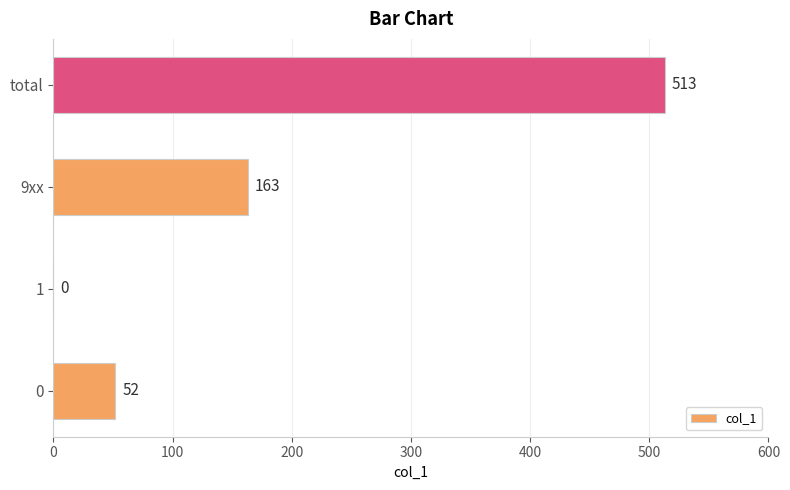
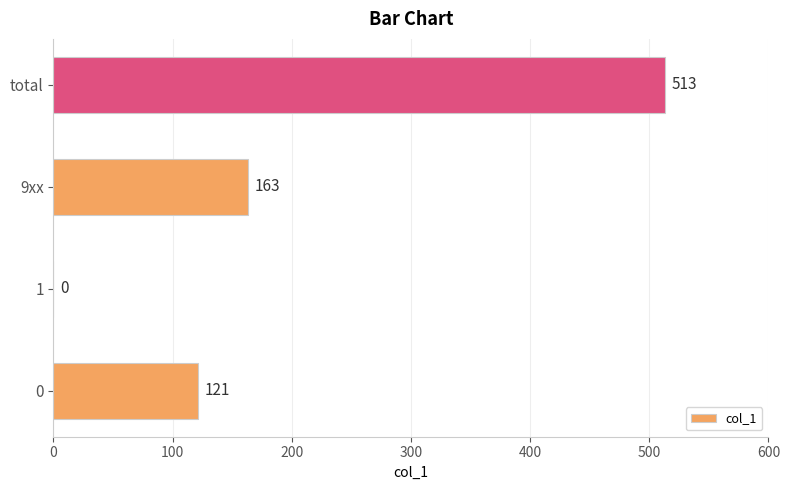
0: 52 -> 121
